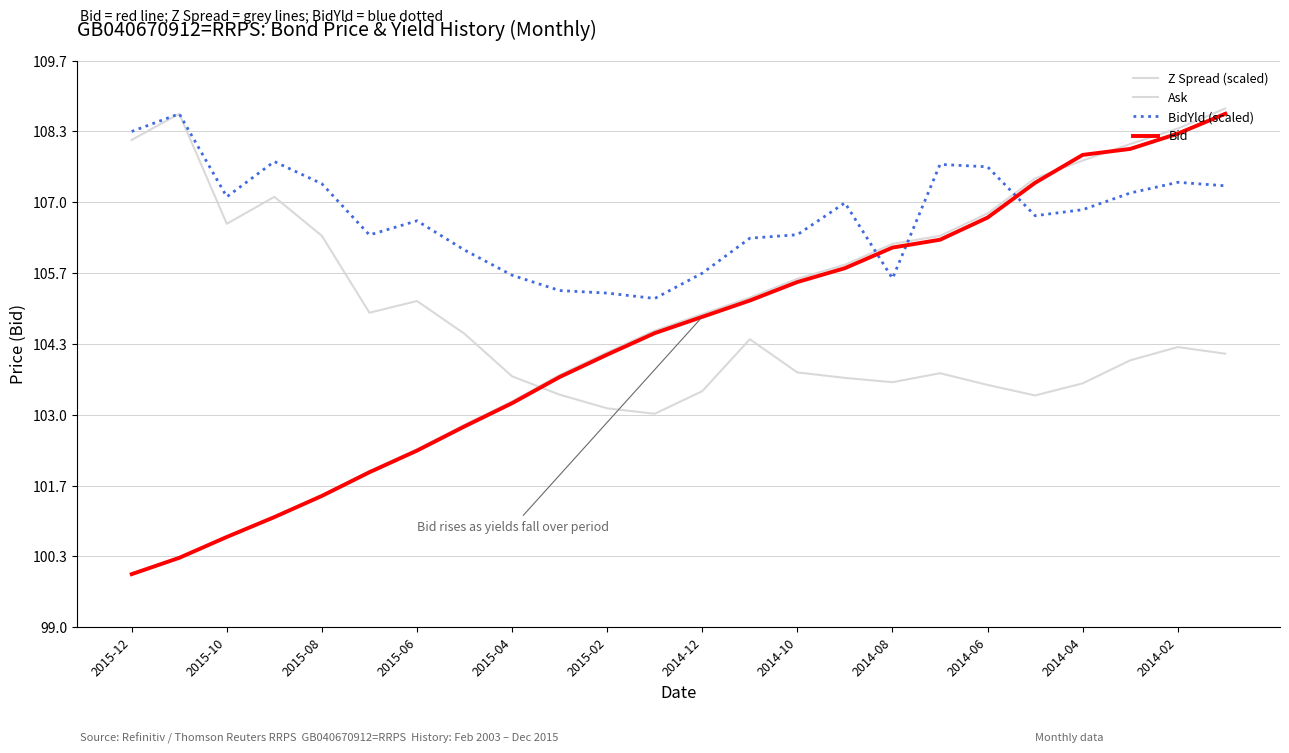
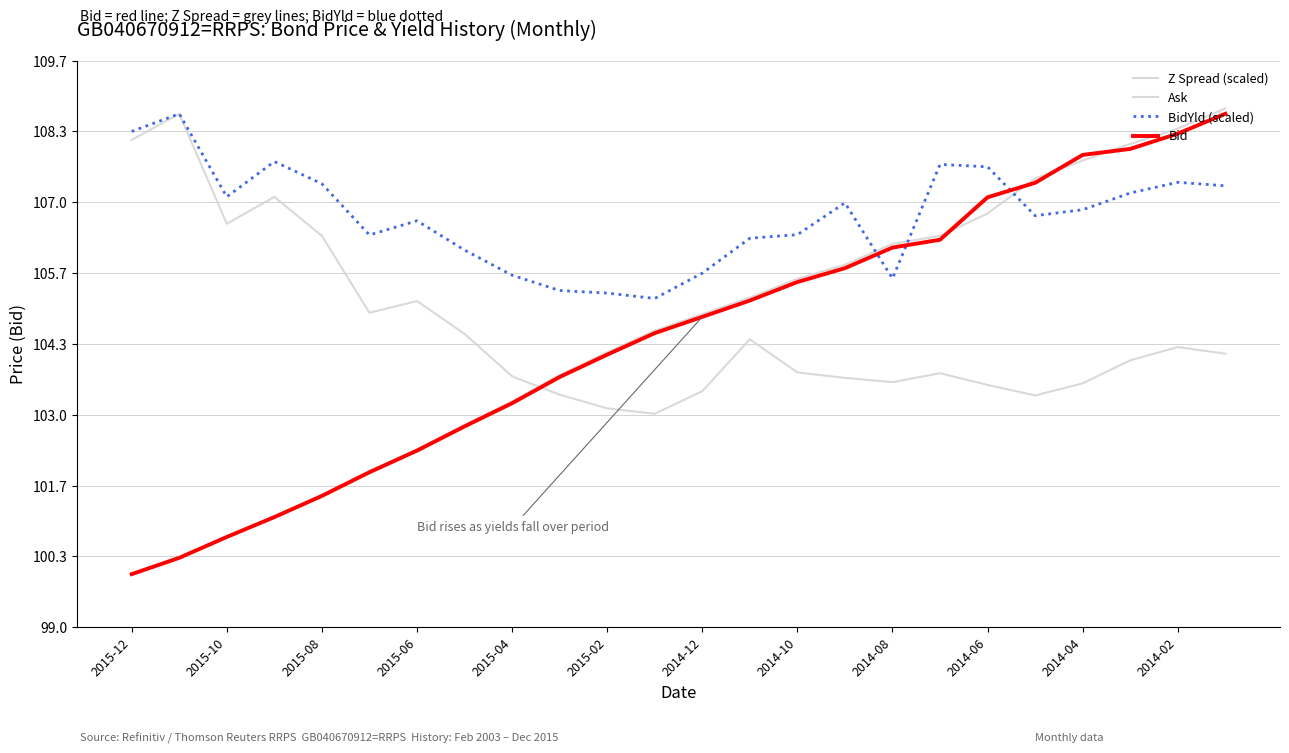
Bid, 2014-06: 106.7 -> 107.1
